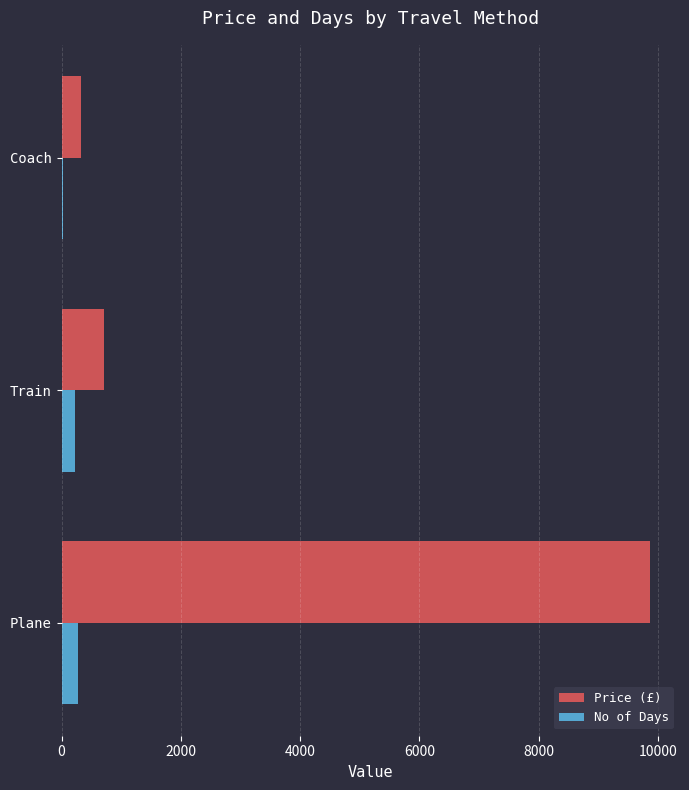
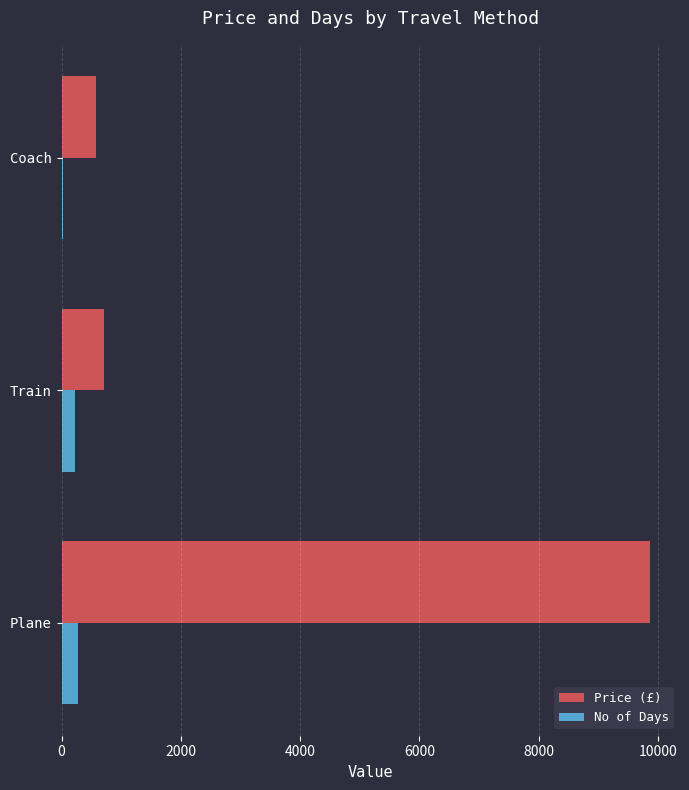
Price (£), Coach: 300 -> 600
